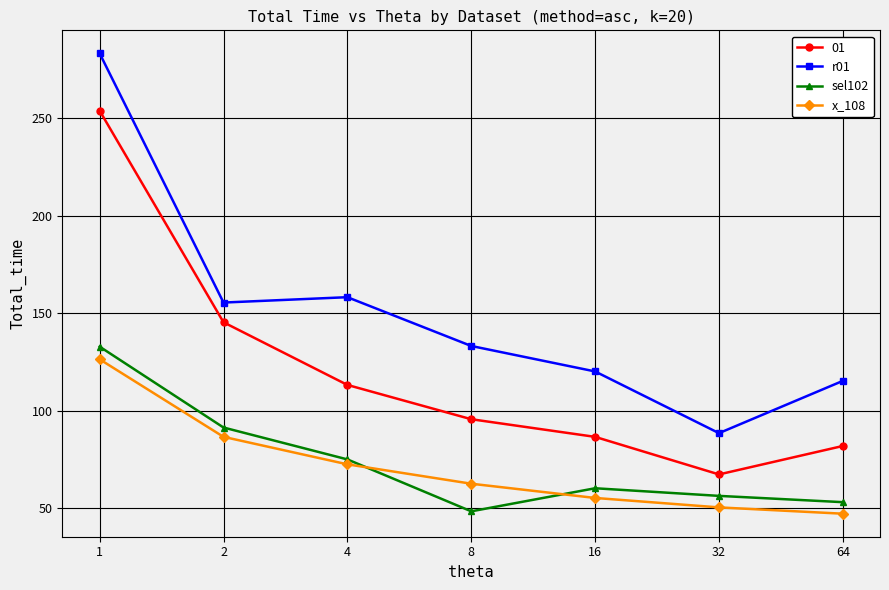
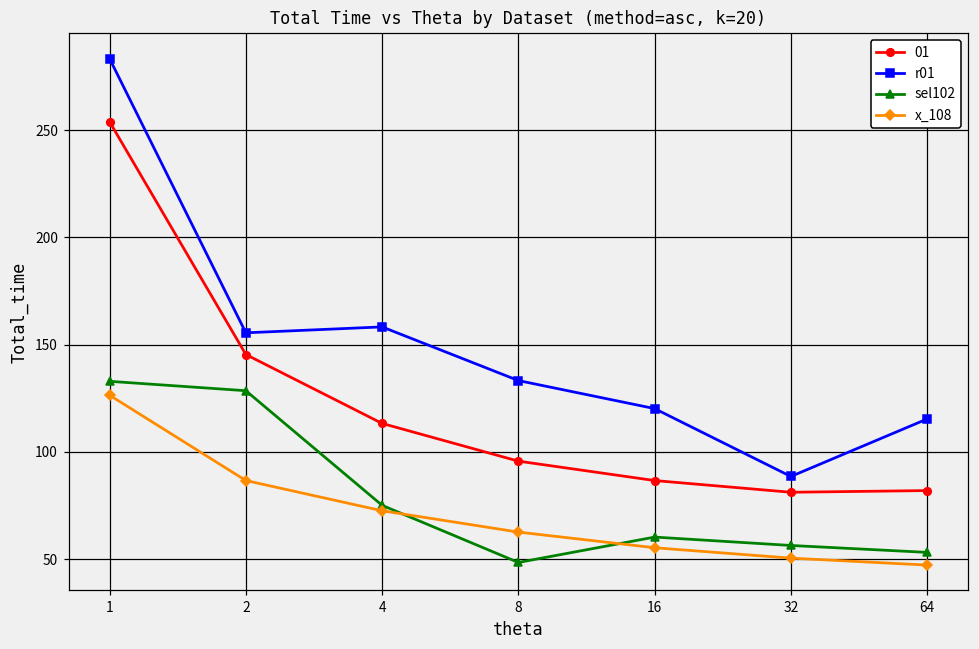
sel102, 2: 91 -> 129
01, 32: 67 -> 81
